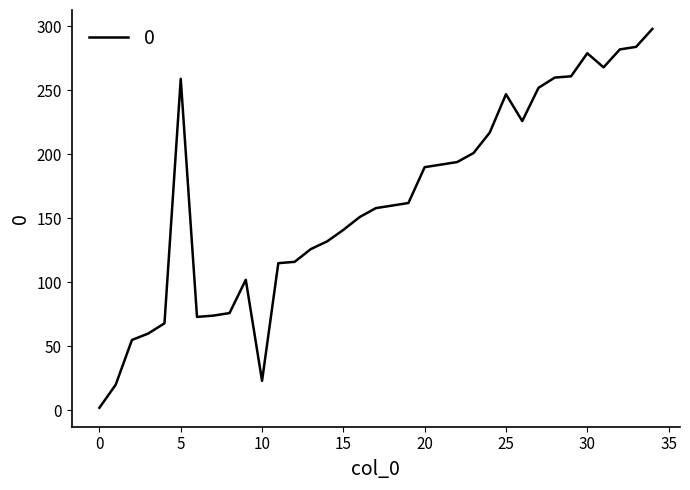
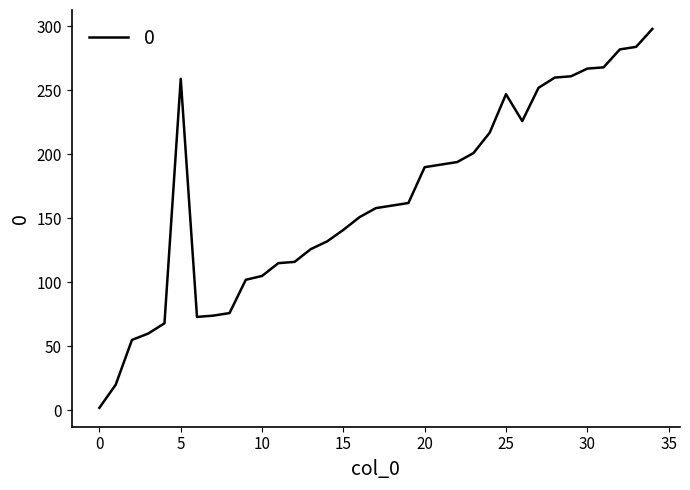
10: 23 -> 105
30: 279 -> 267
